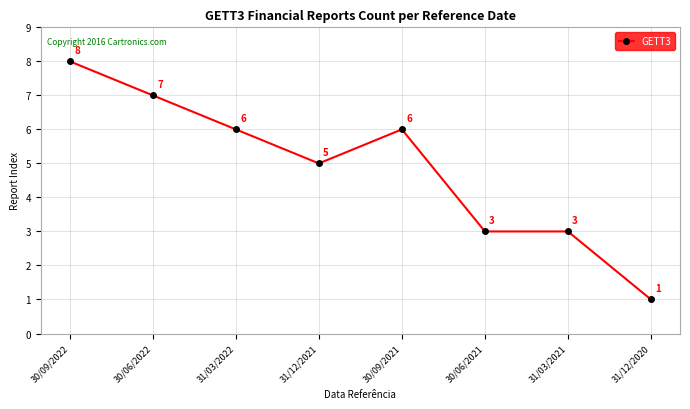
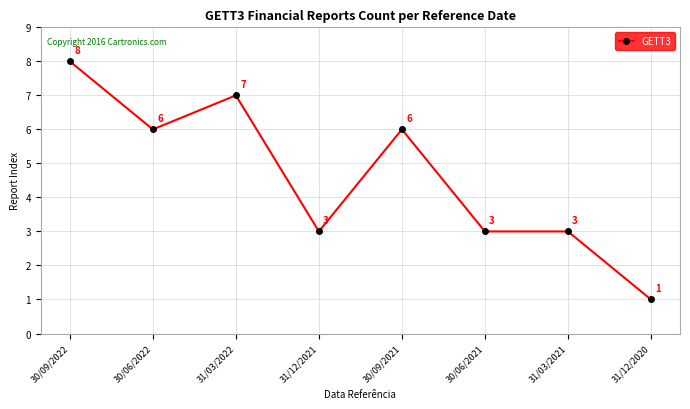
30/06/2022: 7 -> 6
31/03/2022: 6 -> 7
31/12/2021: 5 -> 3
